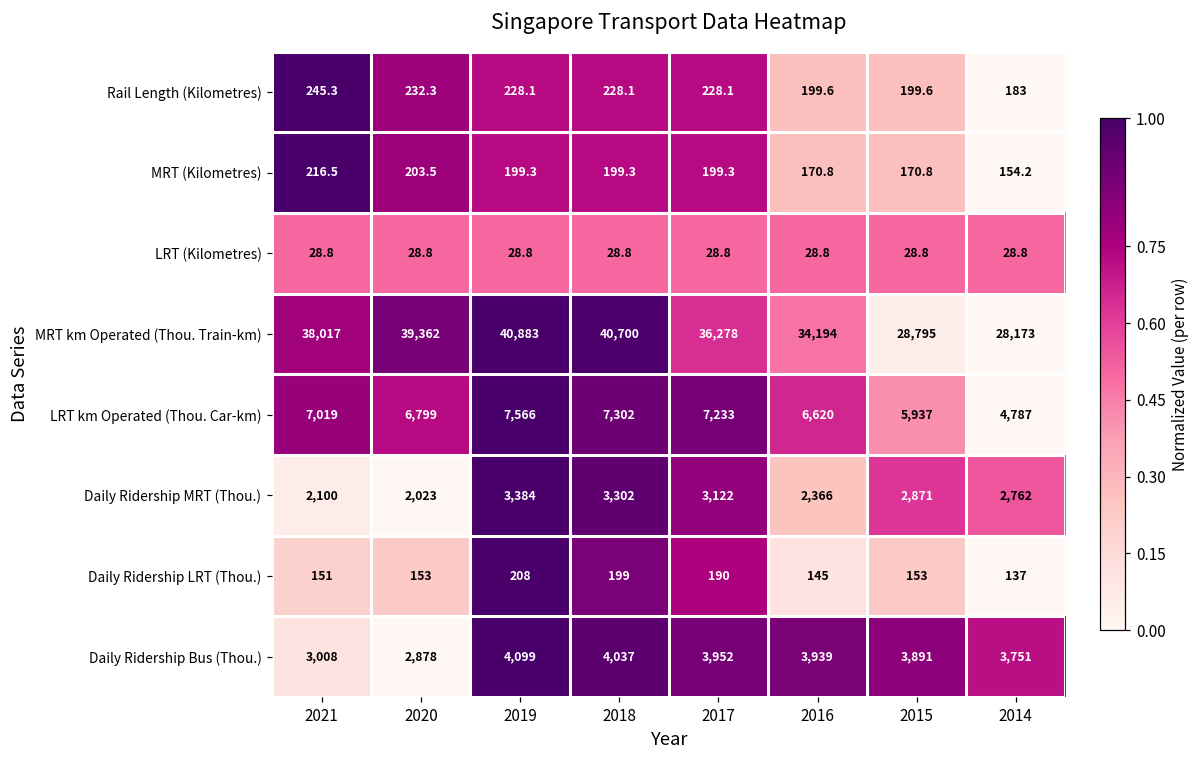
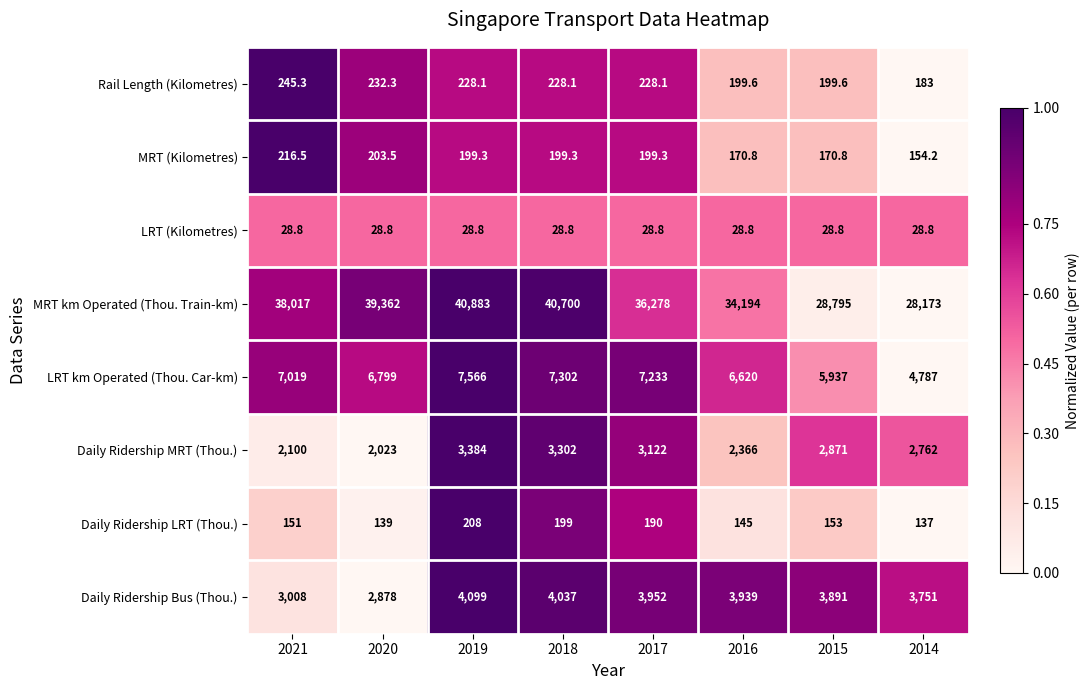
Daily Ridership LRT (Thou.), 2020: 153 -> 139
